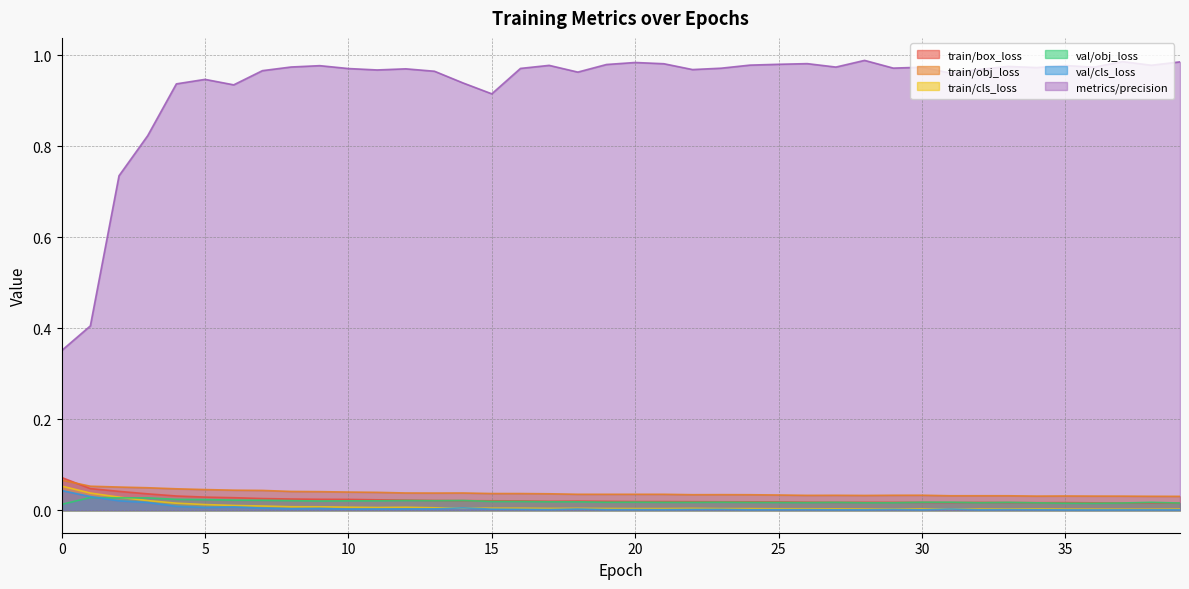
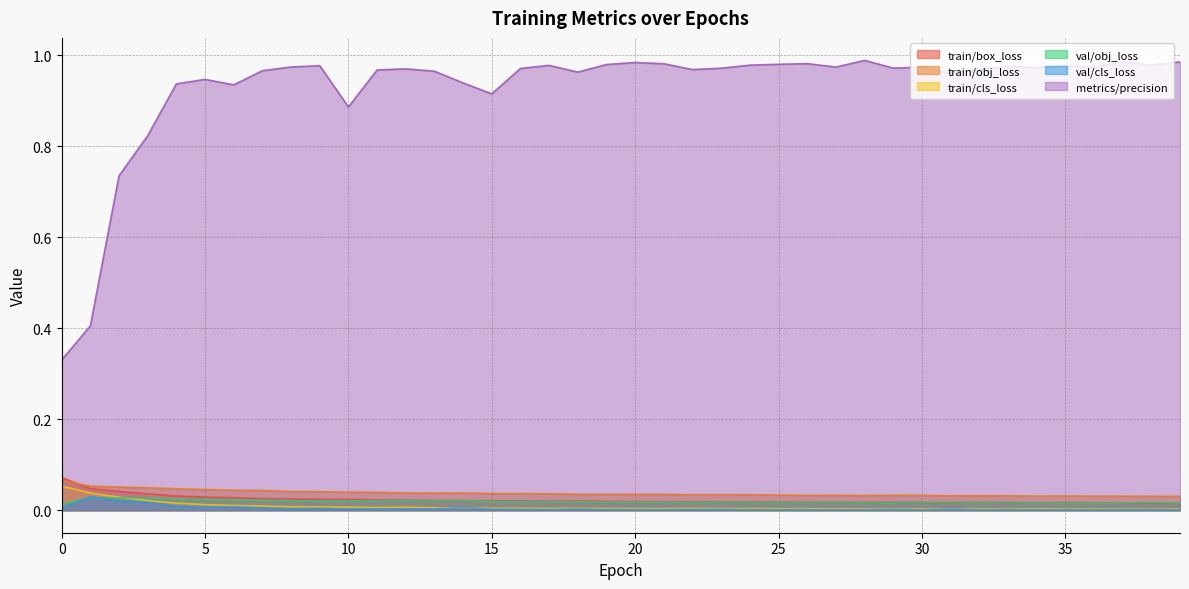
val/cls_loss, 0: 0.04 -> 0.00
metrics/precision, 0: 0.35 -> 0.33
metrics/precision, 10: 0.97 -> 0.89
